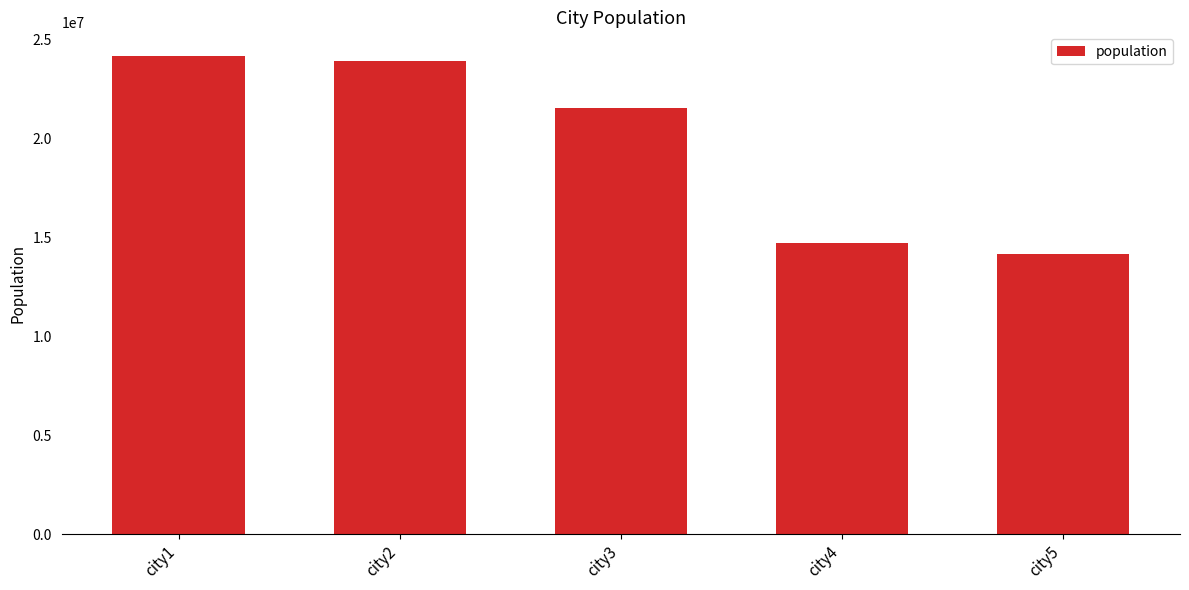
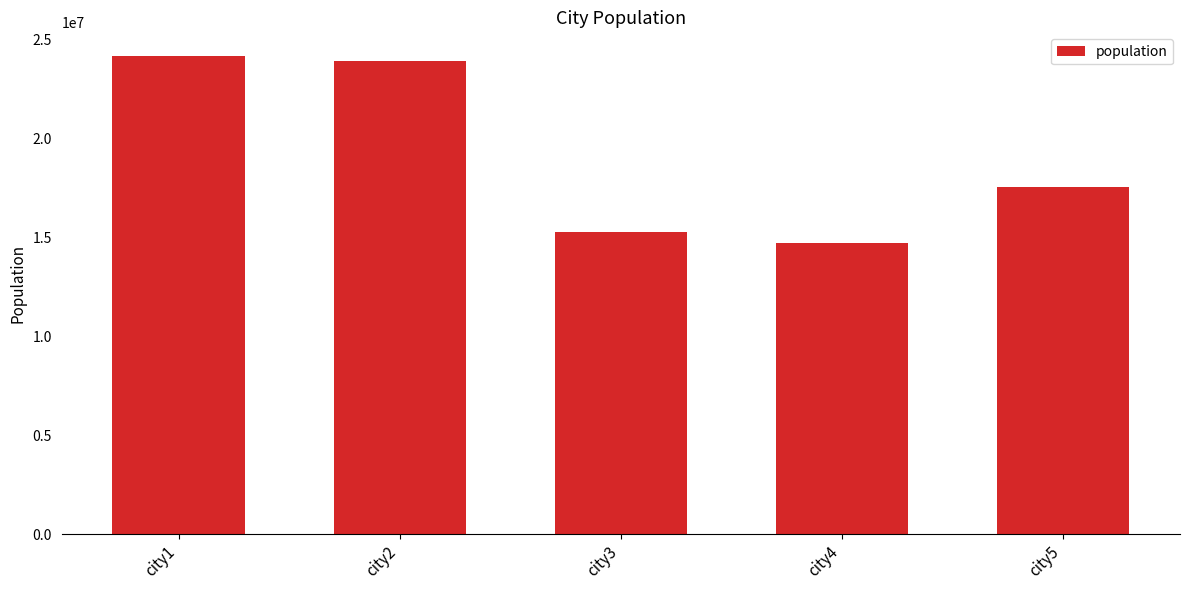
city3: 21500000 -> 15300000
city5: 14200000 -> 17500000
